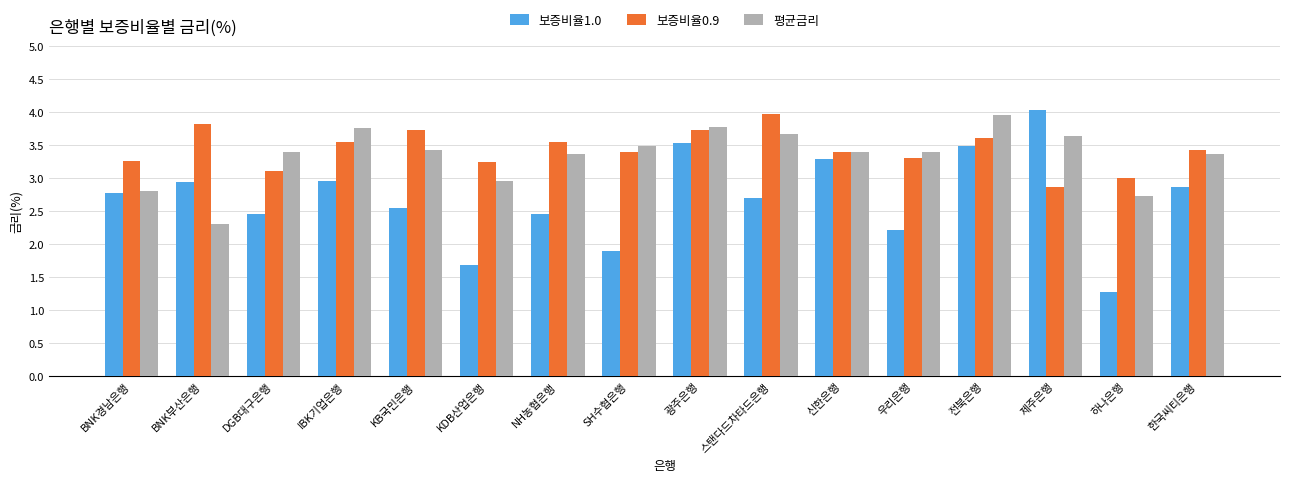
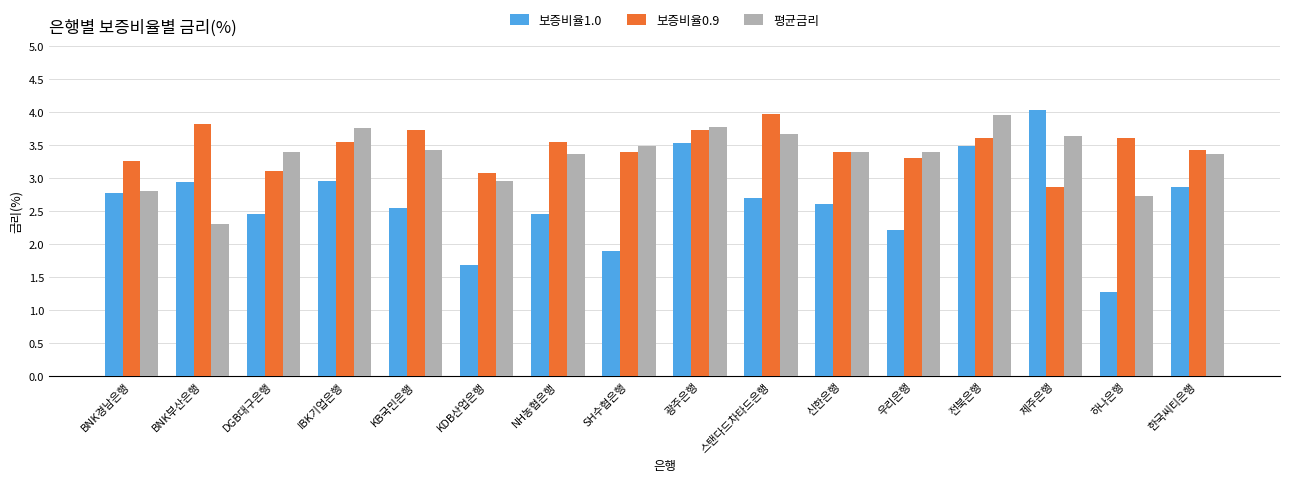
보증비율0.9, KDB산업은행: 3.2 -> 3.1
보증비율1.0, 신한은행: 3.3 -> 2.6
보증비율0.9, 하나은행: 3.0 -> 3.6
